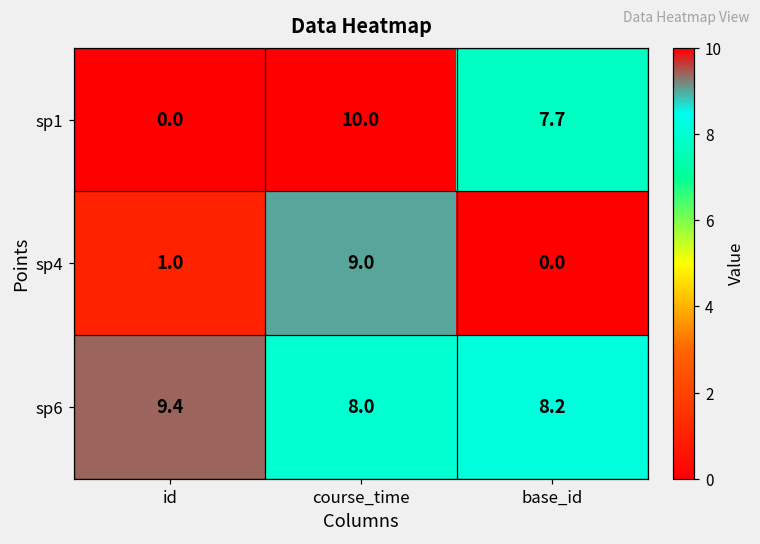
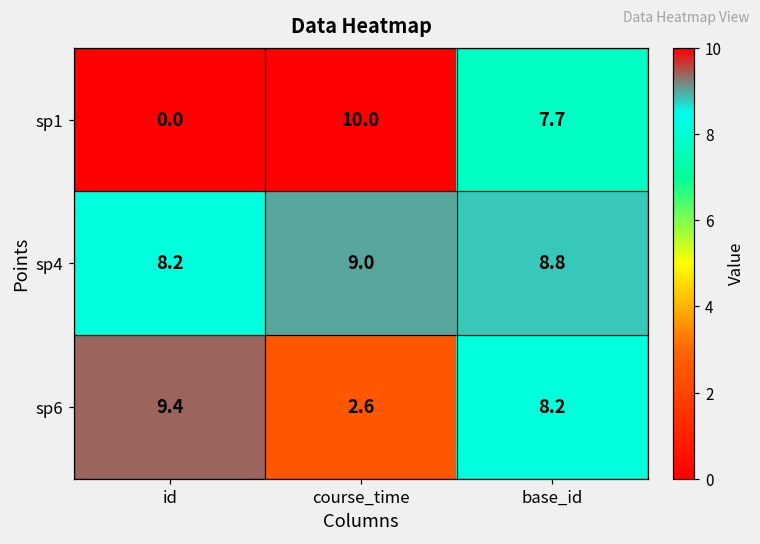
sp4, id: 1.0 -> 8.2
sp4, base_id: 0.0 -> 8.8
sp6, course_time: 8.0 -> 2.6
